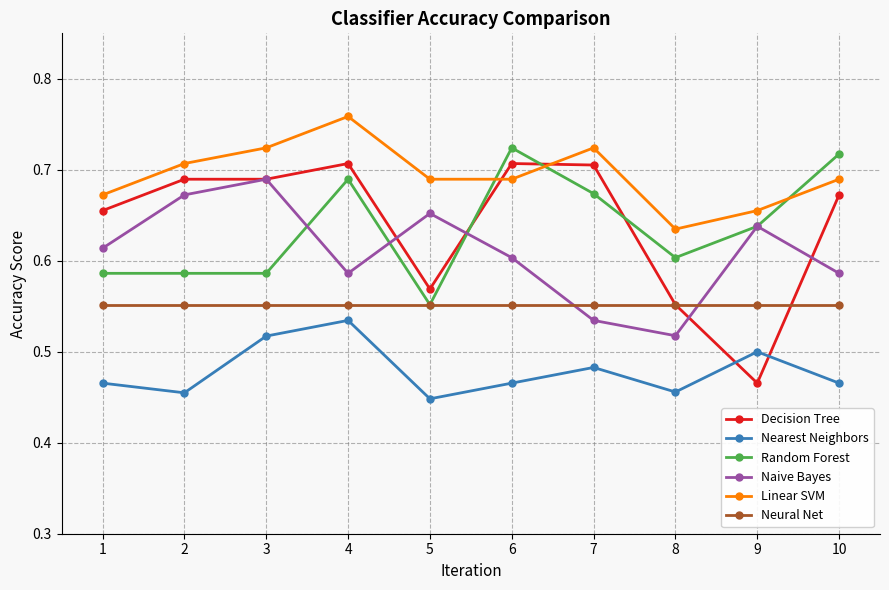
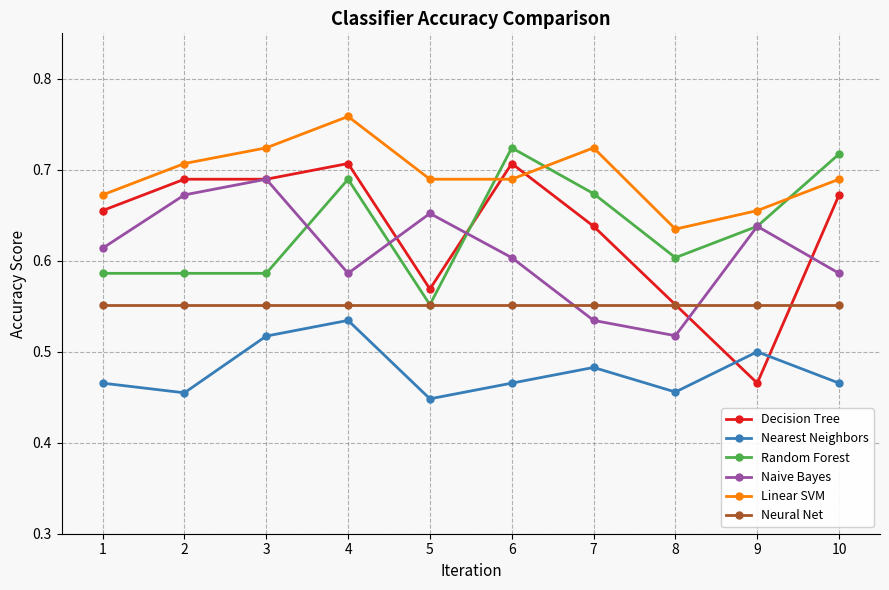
Decision Tree, 7: 0.71 -> 0.64
